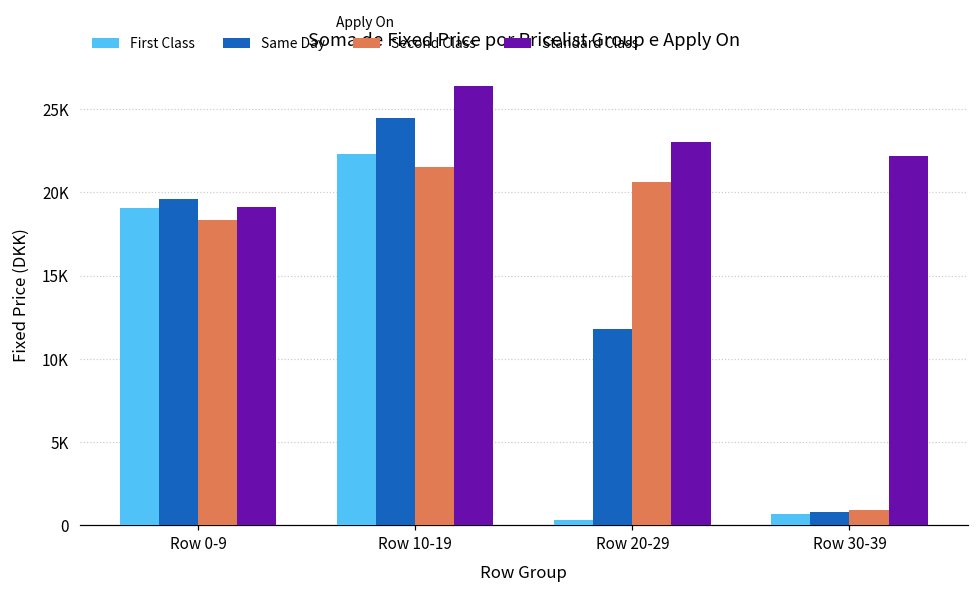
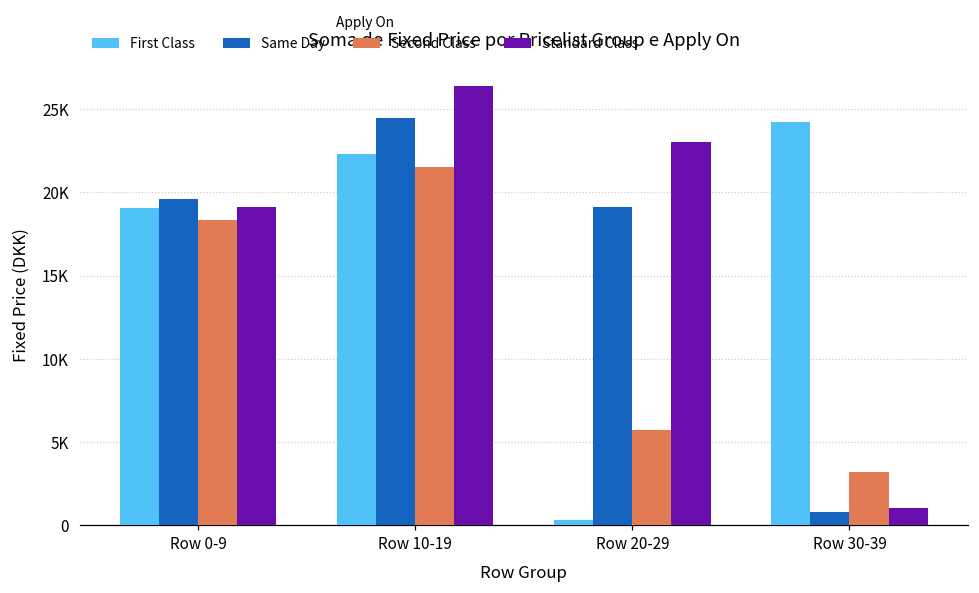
Same Day, Row 20-29: 11800 -> 19100
Second Class, Row 20-29: 20600 -> 5700
First Class, Row 30-39: 700 -> 24200
Second Class, Row 30-39: 900 -> 3200
Standard Class, Row 30-39: 22200 -> 1000
